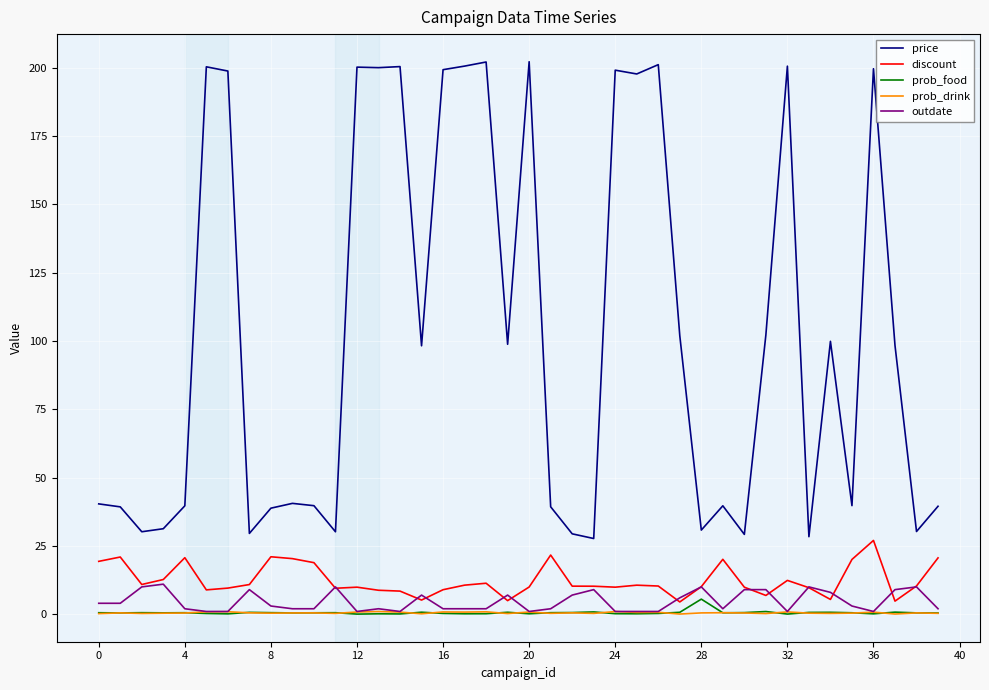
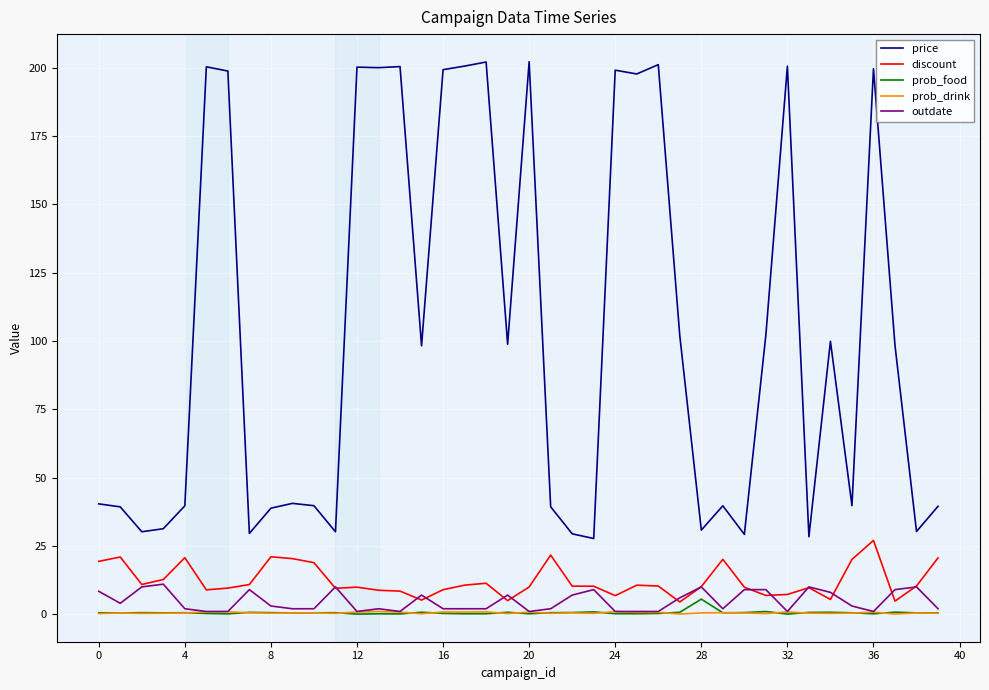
outdate, 0: 4 -> 8
discount, 24: 10 -> 7
discount, 32: 12 -> 7
